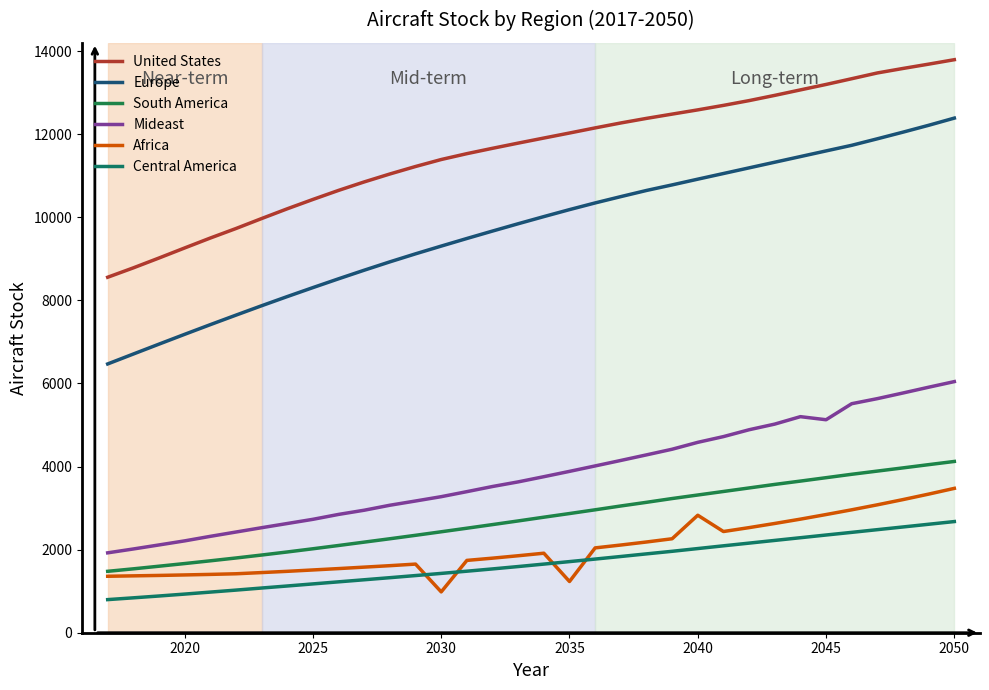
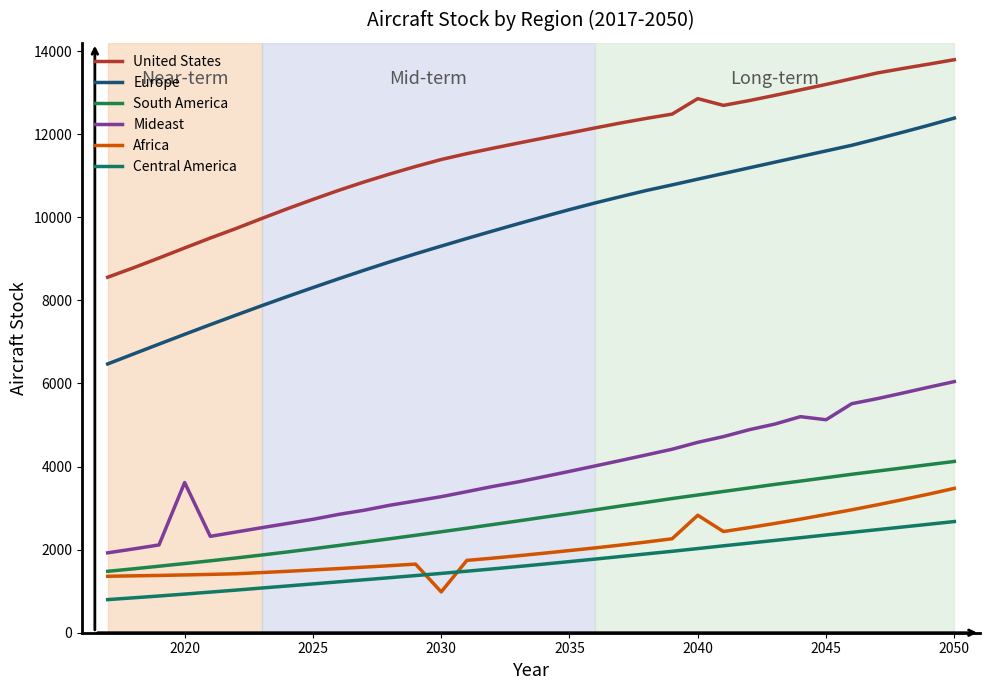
Mideast, 2020: 2200 -> 3600
Africa, 2035: 1200 -> 2000
United States, 2040: 12600 -> 12900
